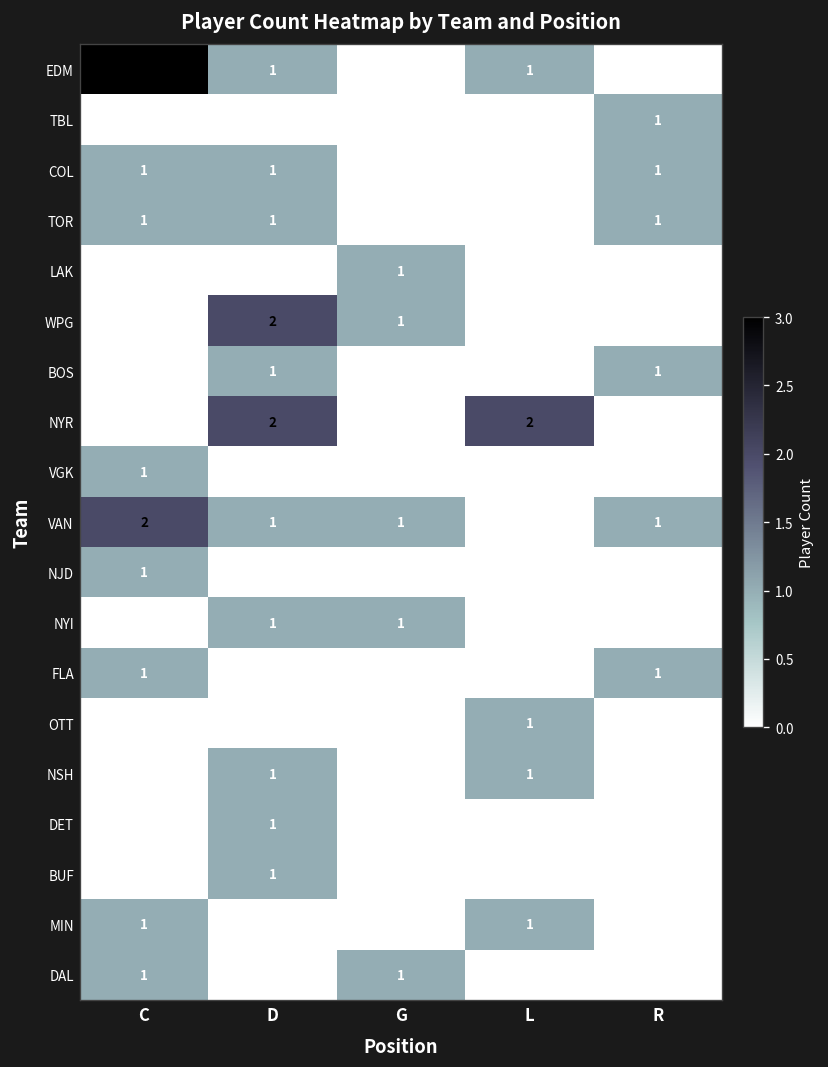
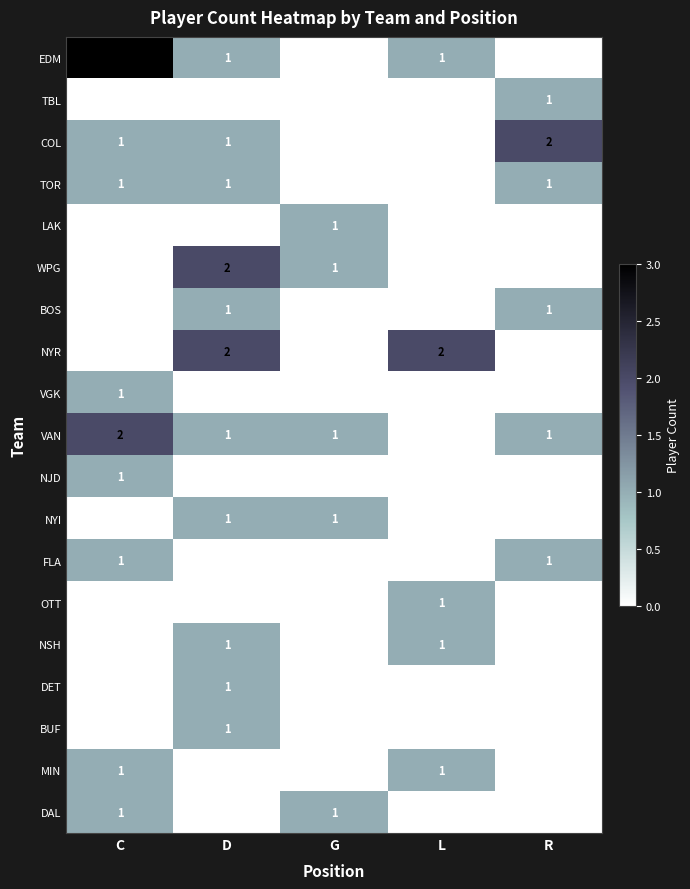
COL, R: 1 -> 2
